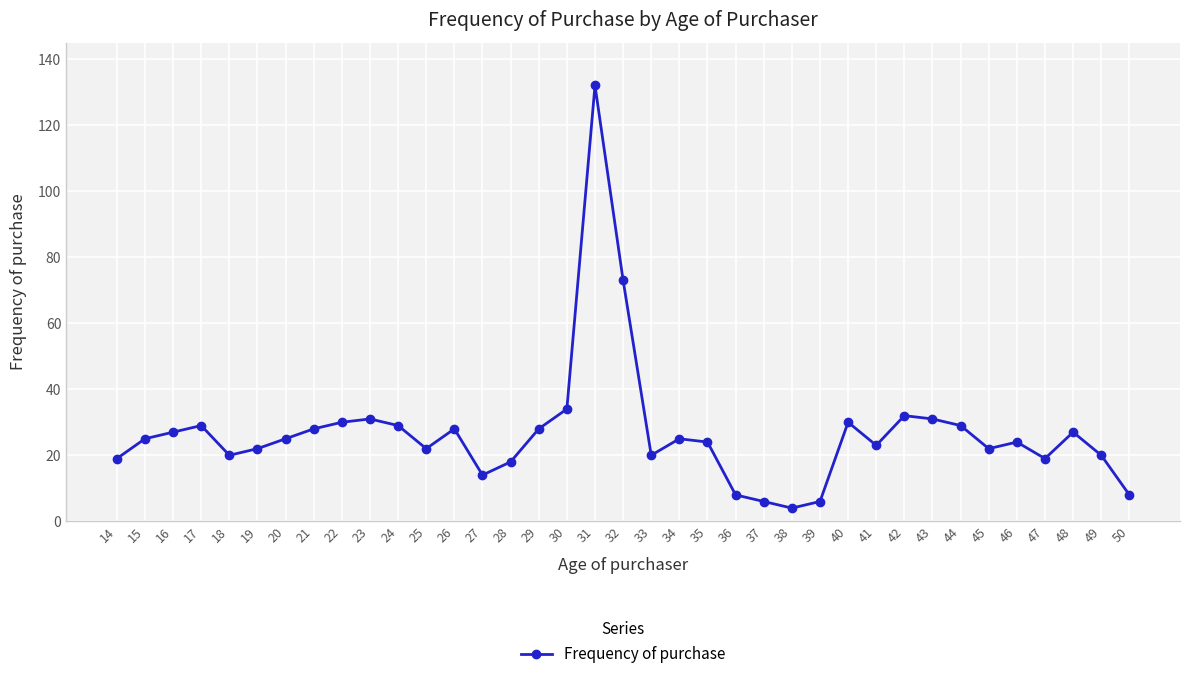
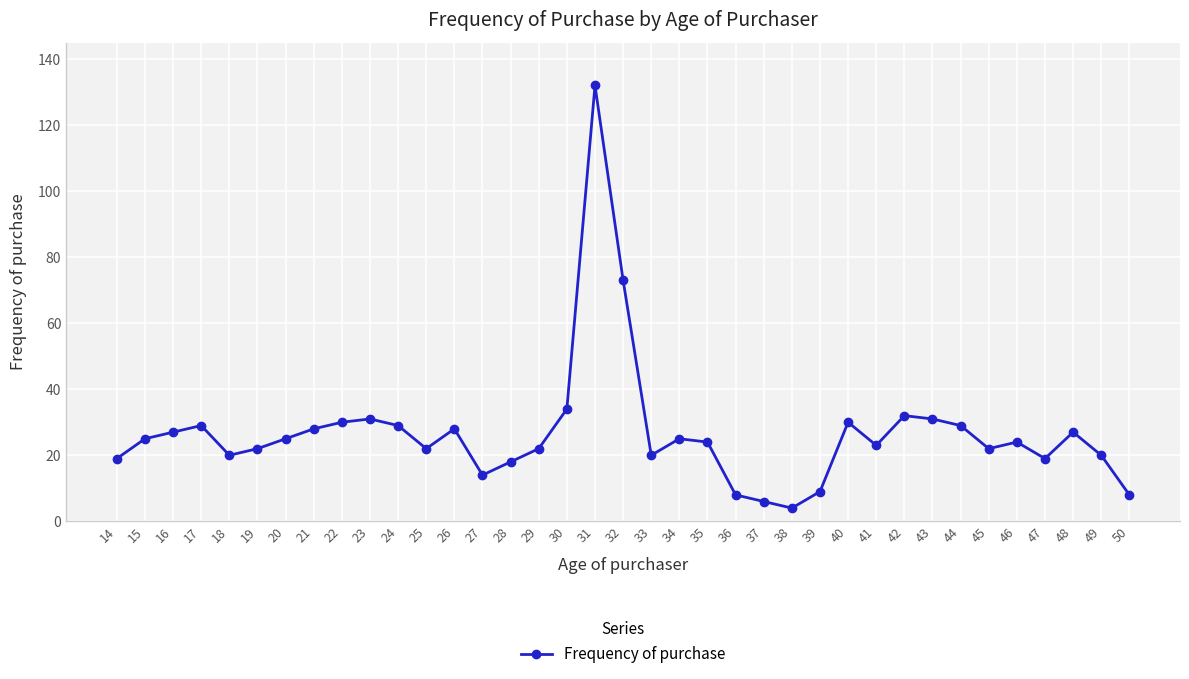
29: 28 -> 22
39: 6 -> 9
